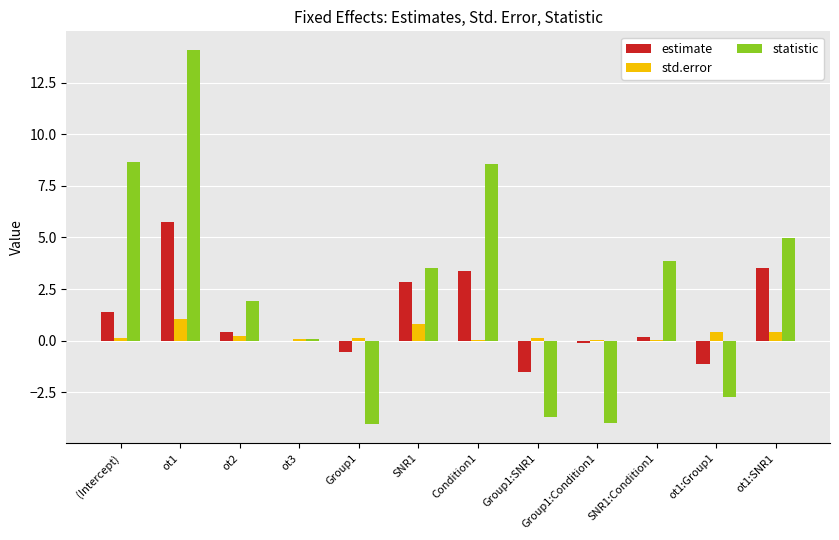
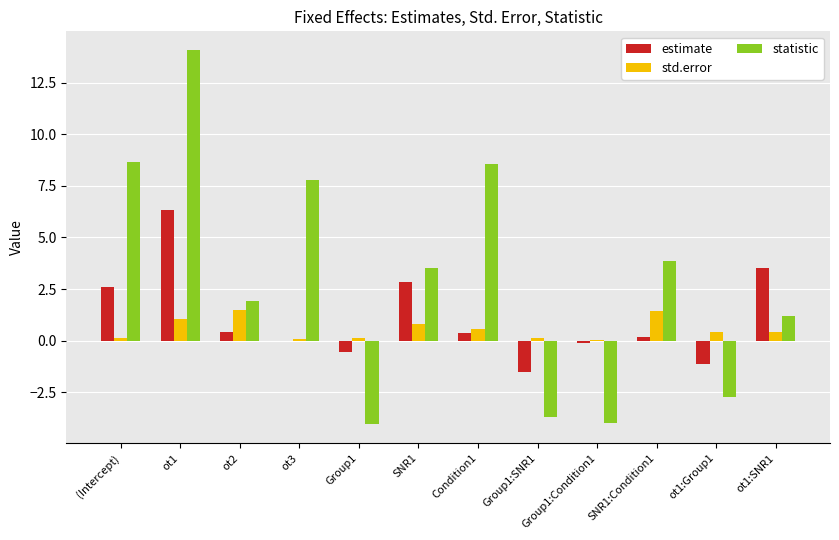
estimate, (Intercept): 1.4 -> 2.6
estimate, ot1: 5.8 -> 6.3
std.error, ot2: 0.2 -> 1.5
statistic, ot3: 0.1 -> 7.8
estimate, Condition1: 3.4 -> 0.4
std.error, Condition1: 0.0 -> 0.5
std.error, SNR1:Condition1: 0.0 -> 1.5
statistic, ot1:SNR1: 5.0 -> 1.2
